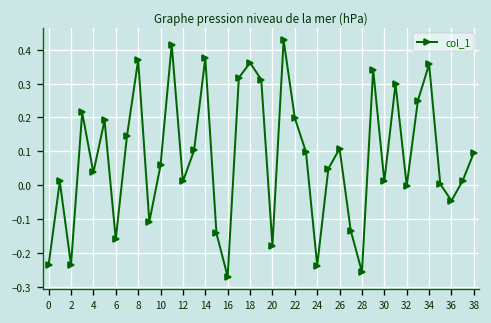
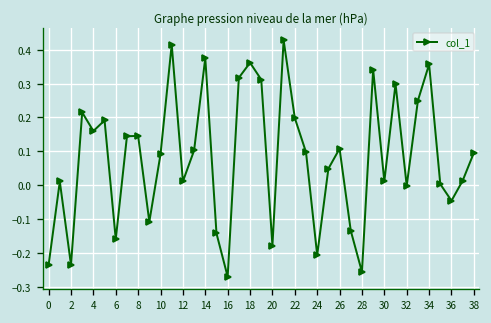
4: 0.04 -> 0.16
8: 0.37 -> 0.15
10: 0.06 -> 0.09
24: -0.24 -> -0.21
